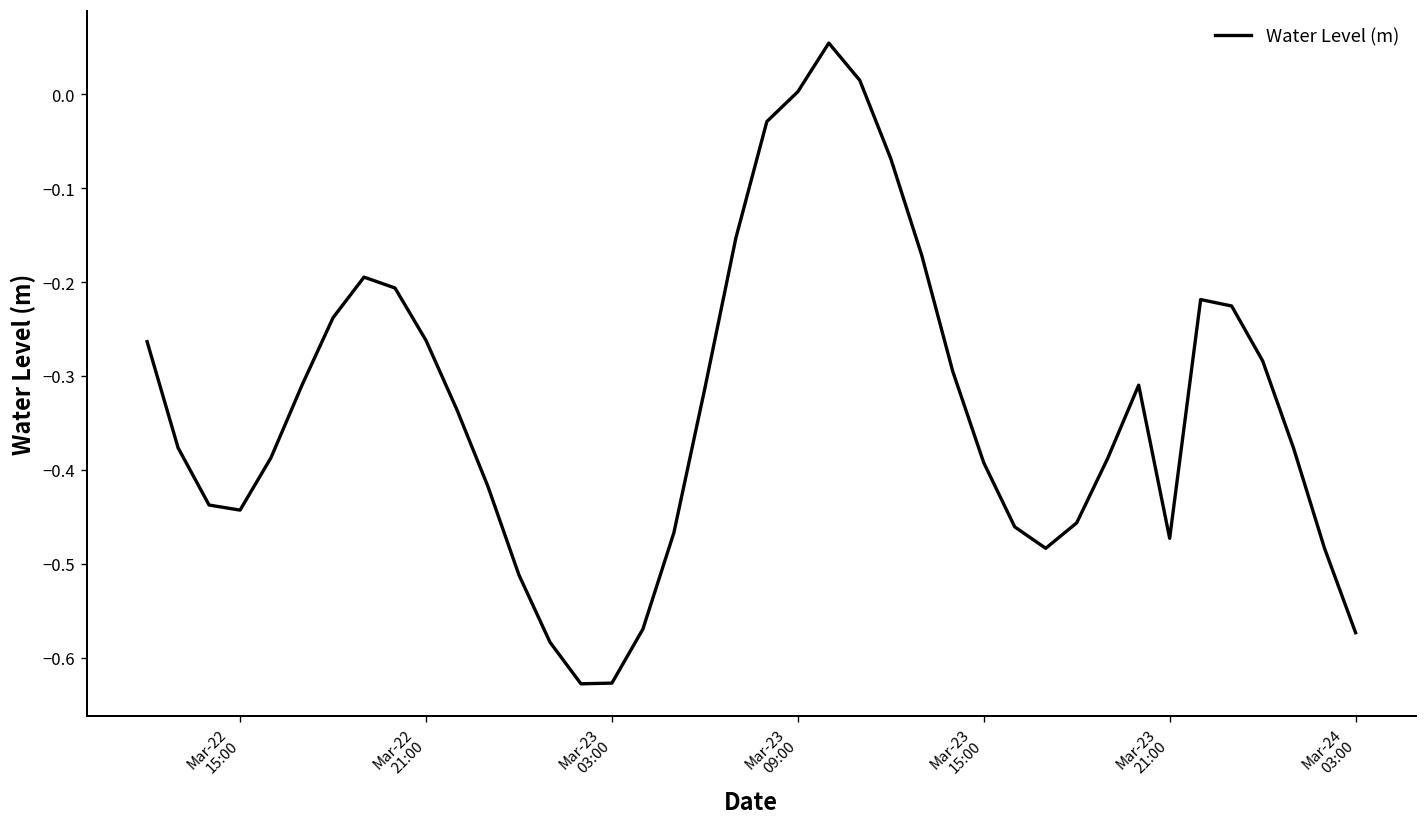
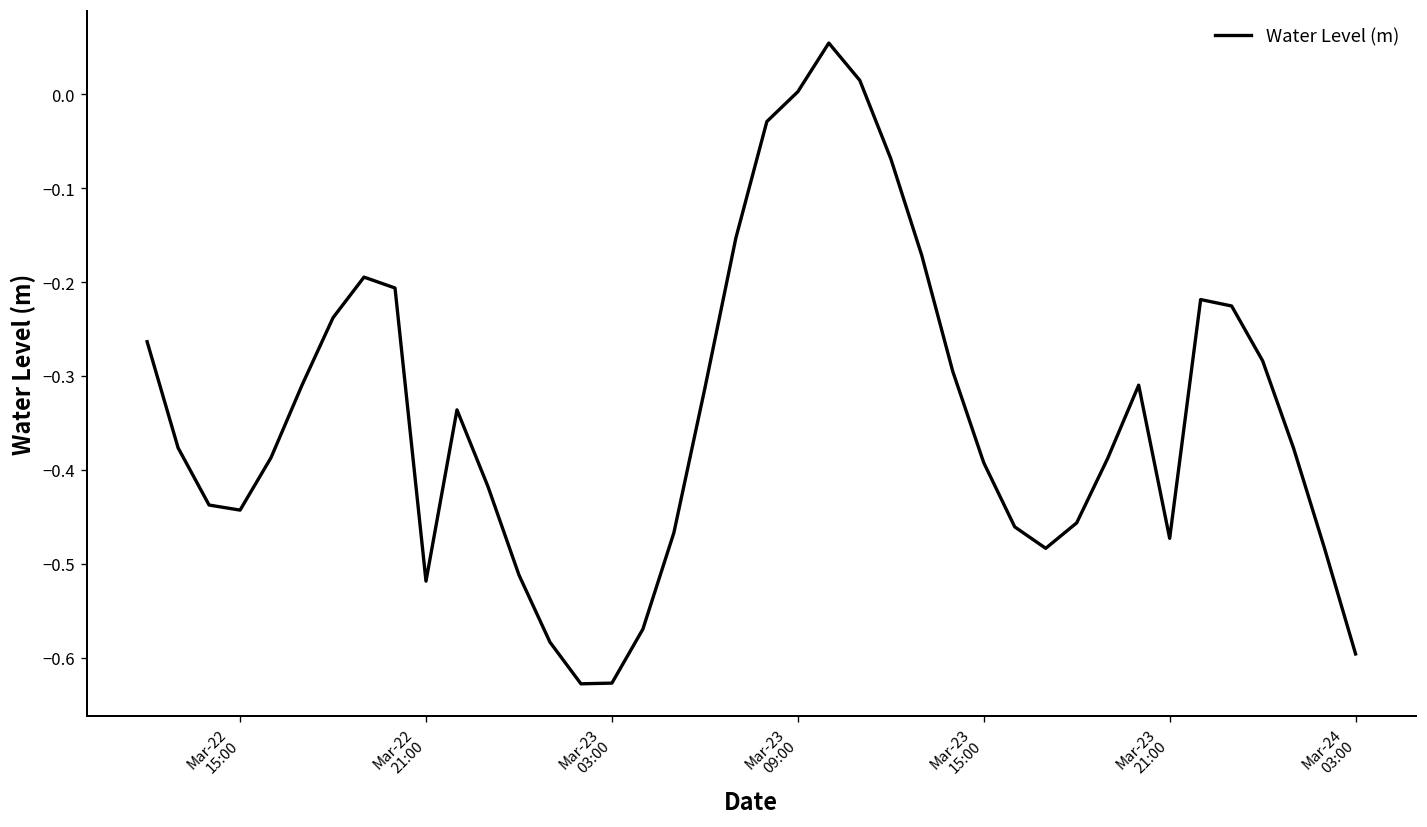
Mar-22 21:00: -0.26 -> -0.52
Mar-24 03:00: -0.57 -> -0.60
